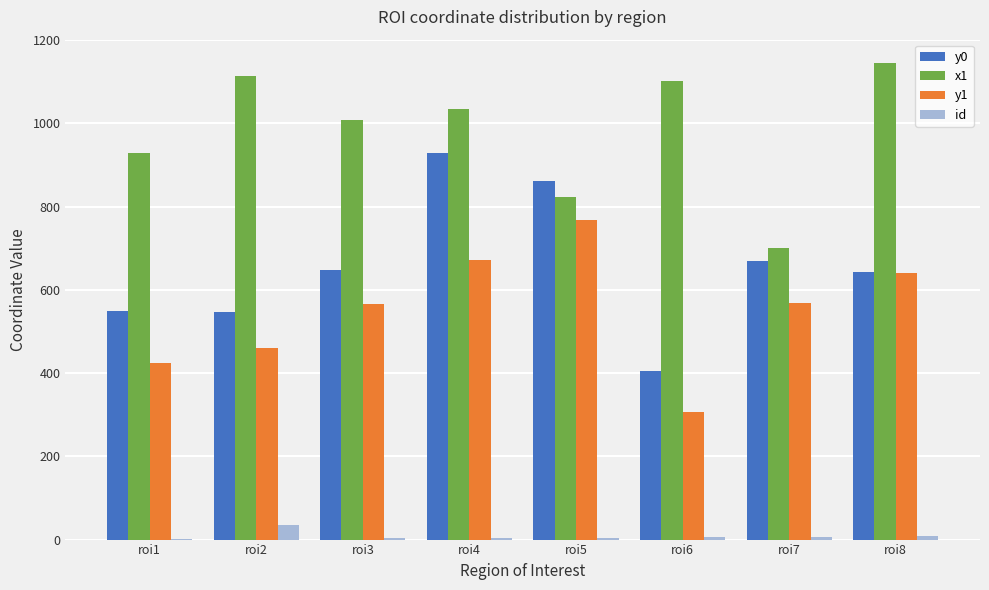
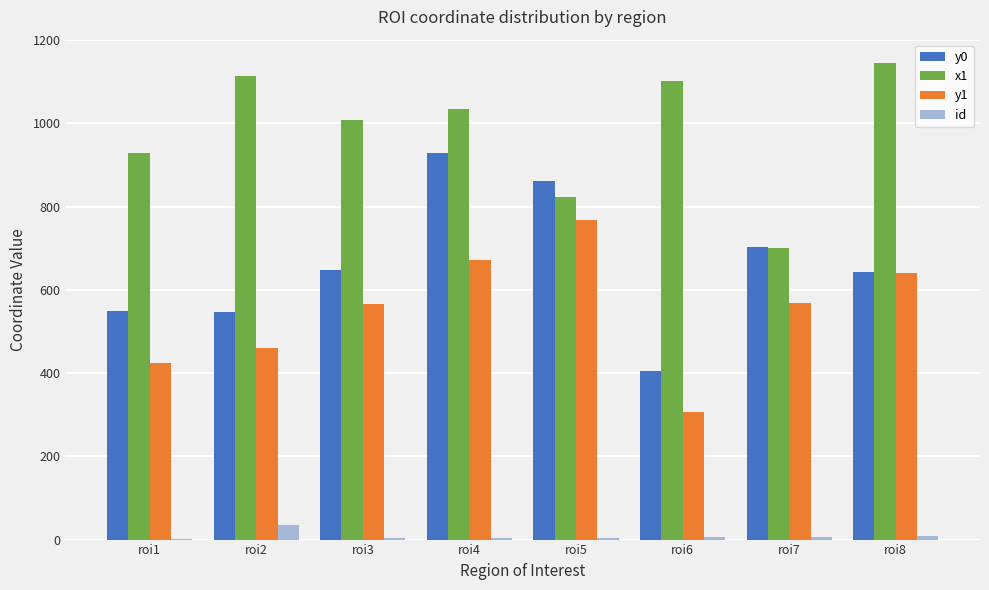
y0, roi7: 670 -> 700
